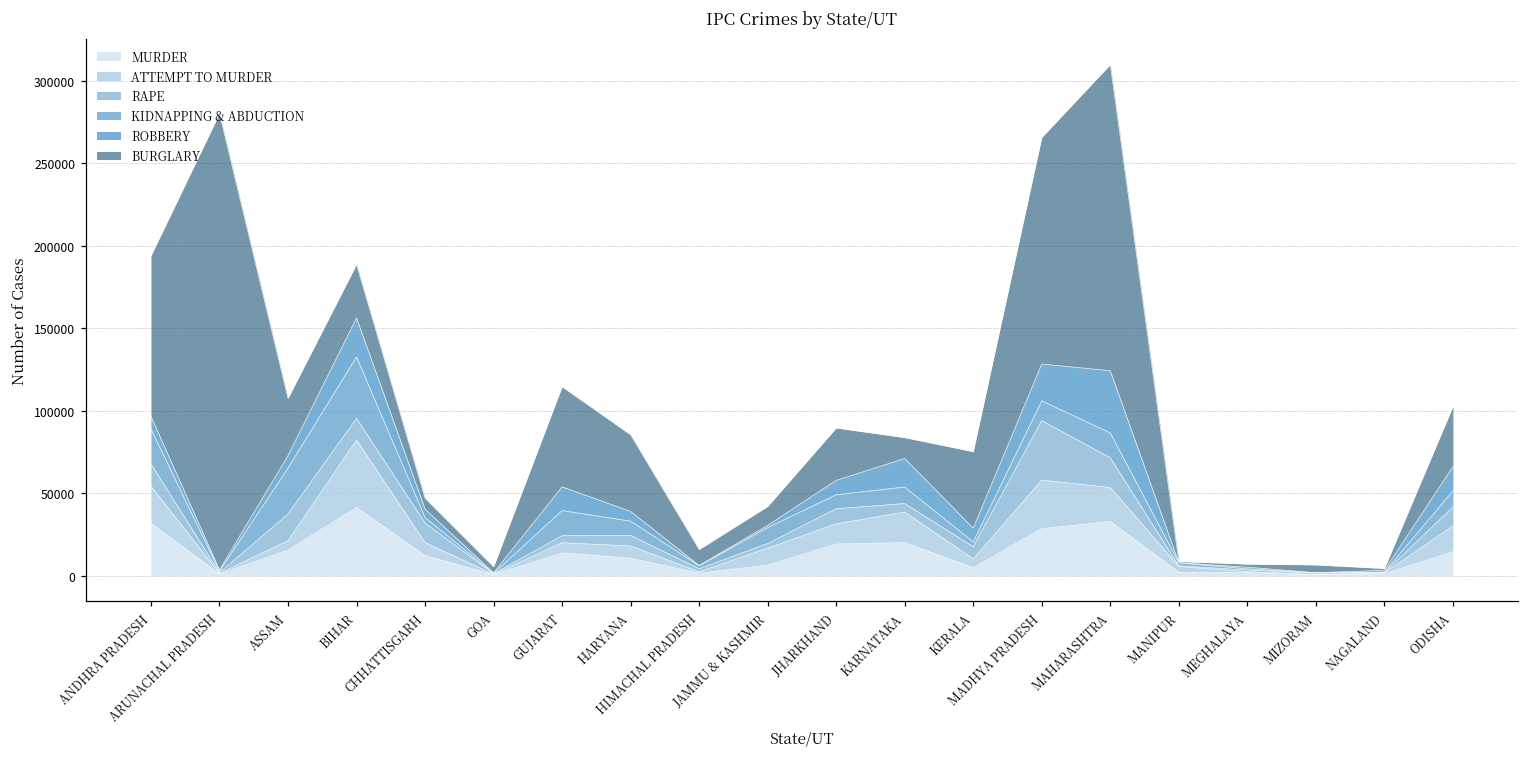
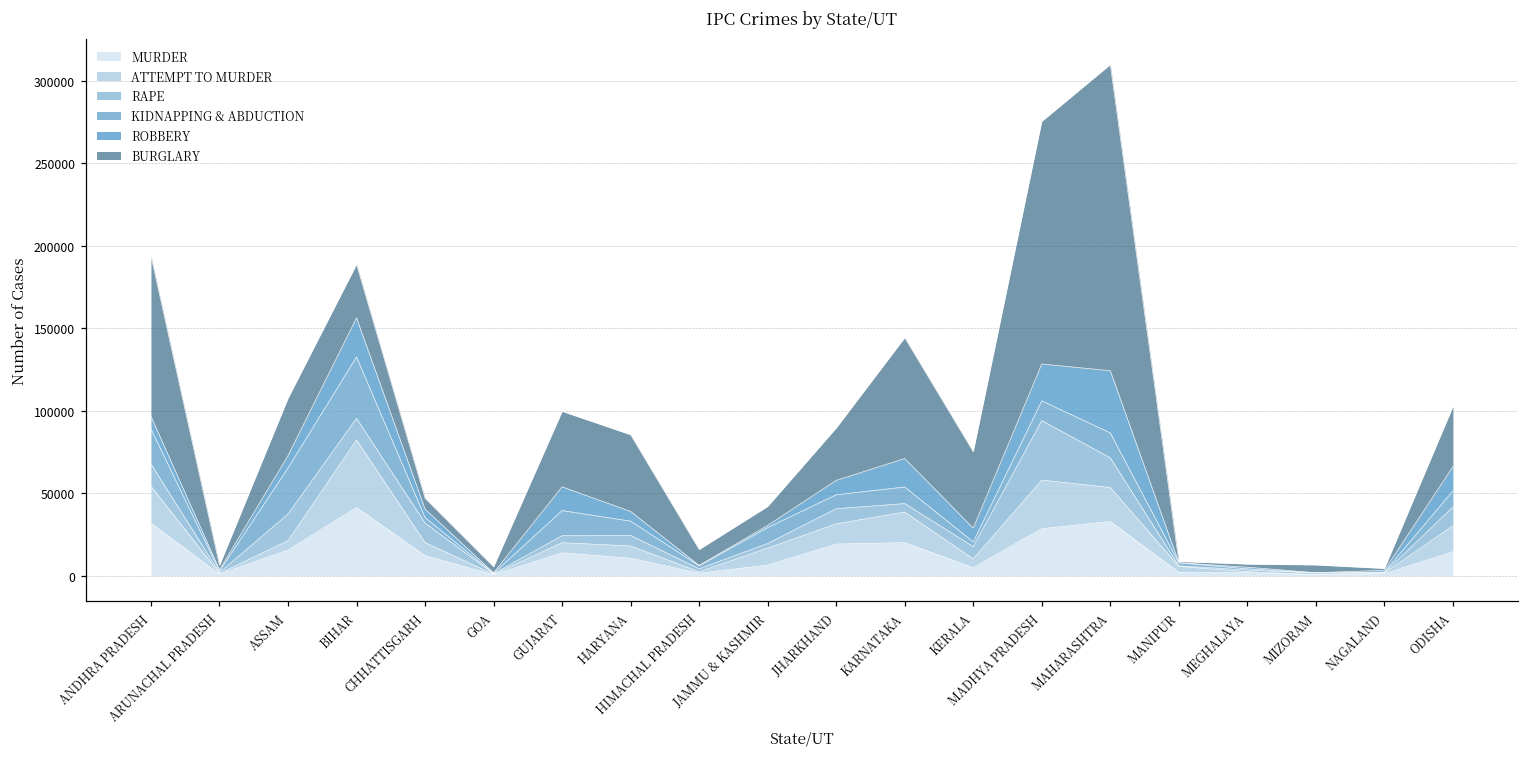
BURGLARY, ARUNACHAL PRADESH: 277000 -> 3000
BURGLARY, GUJARAT: 61000 -> 46000
BURGLARY, KARNATAKA: 13000 -> 73000
BURGLARY, MADHYA PRADESH: 137000 -> 147000
